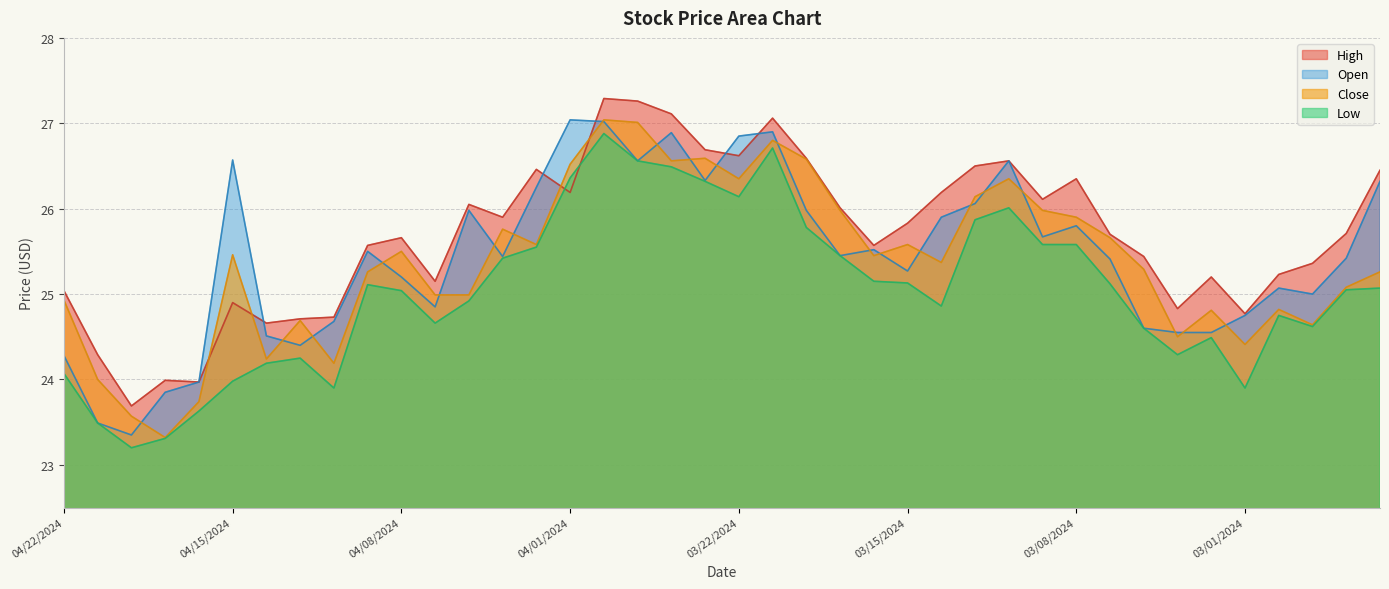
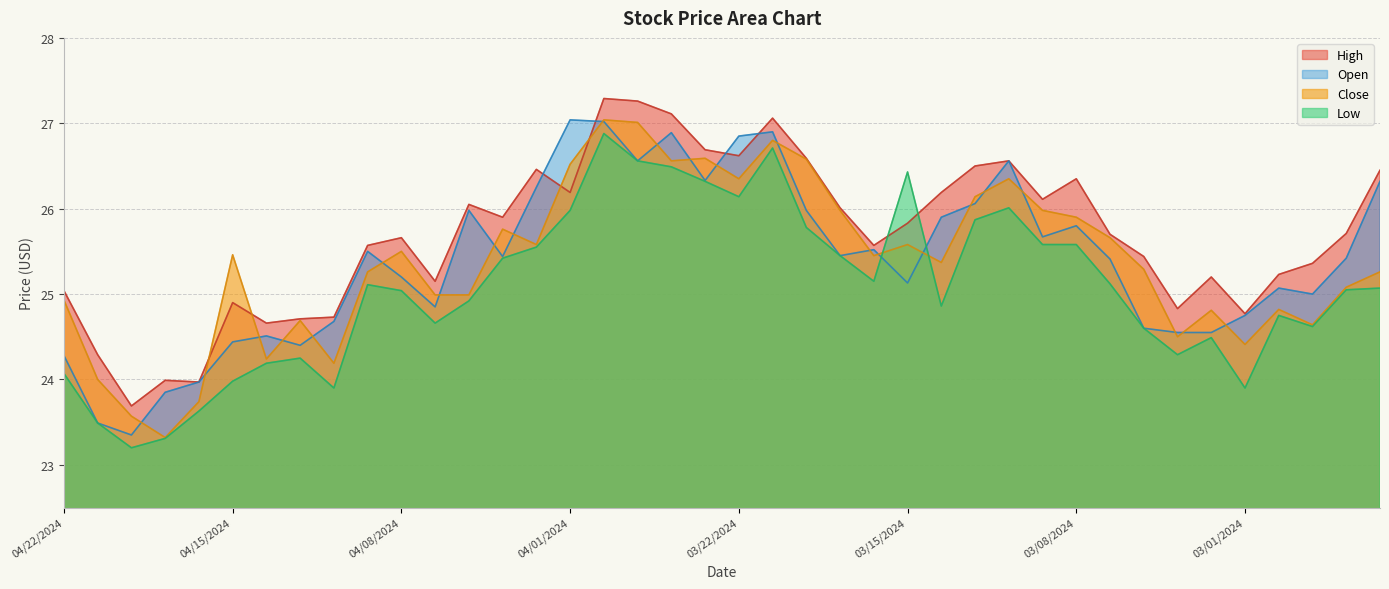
Open, 04/15/2024: 26.6 -> 24.4
Low, 04/01/2024: 26.4 -> 26.0
Open, 03/15/2024: 25.3 -> 25.1
Low, 03/15/2024: 25.1 -> 26.4
